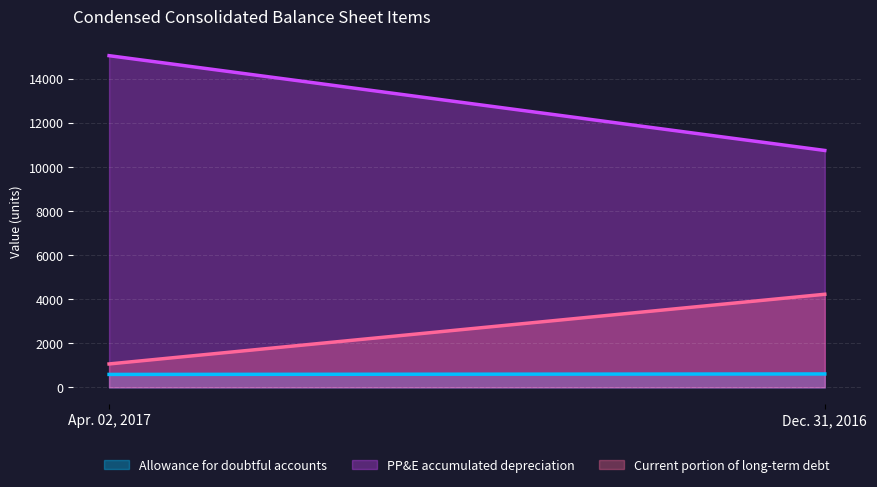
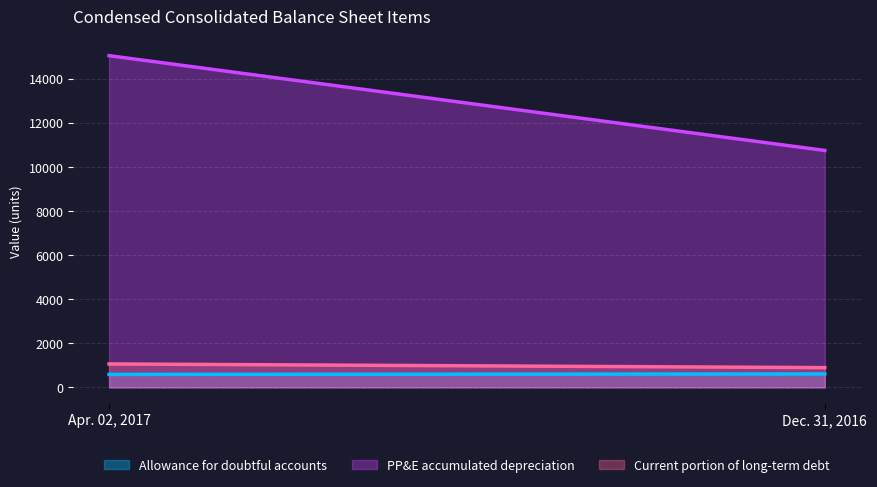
Current portion of long-term debt, Dec. 31, 2016: 4200 -> 900
